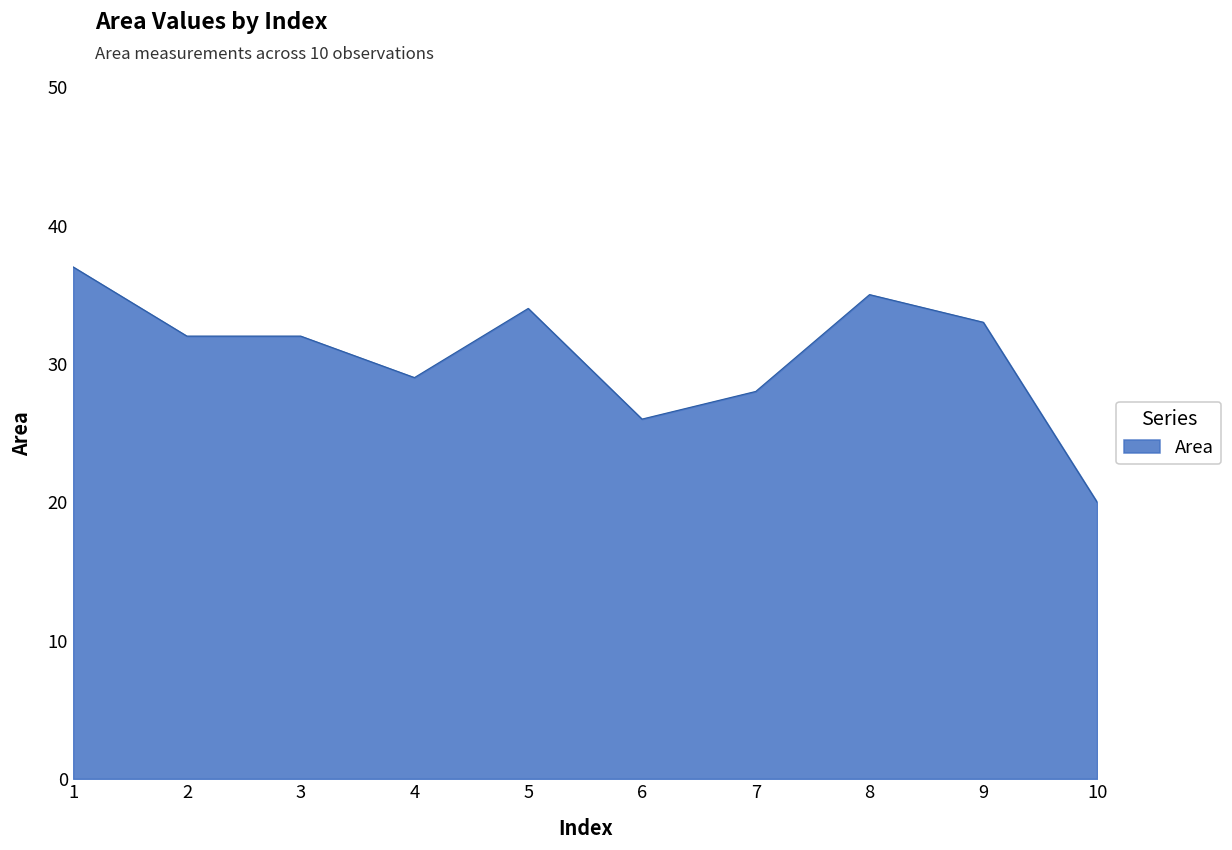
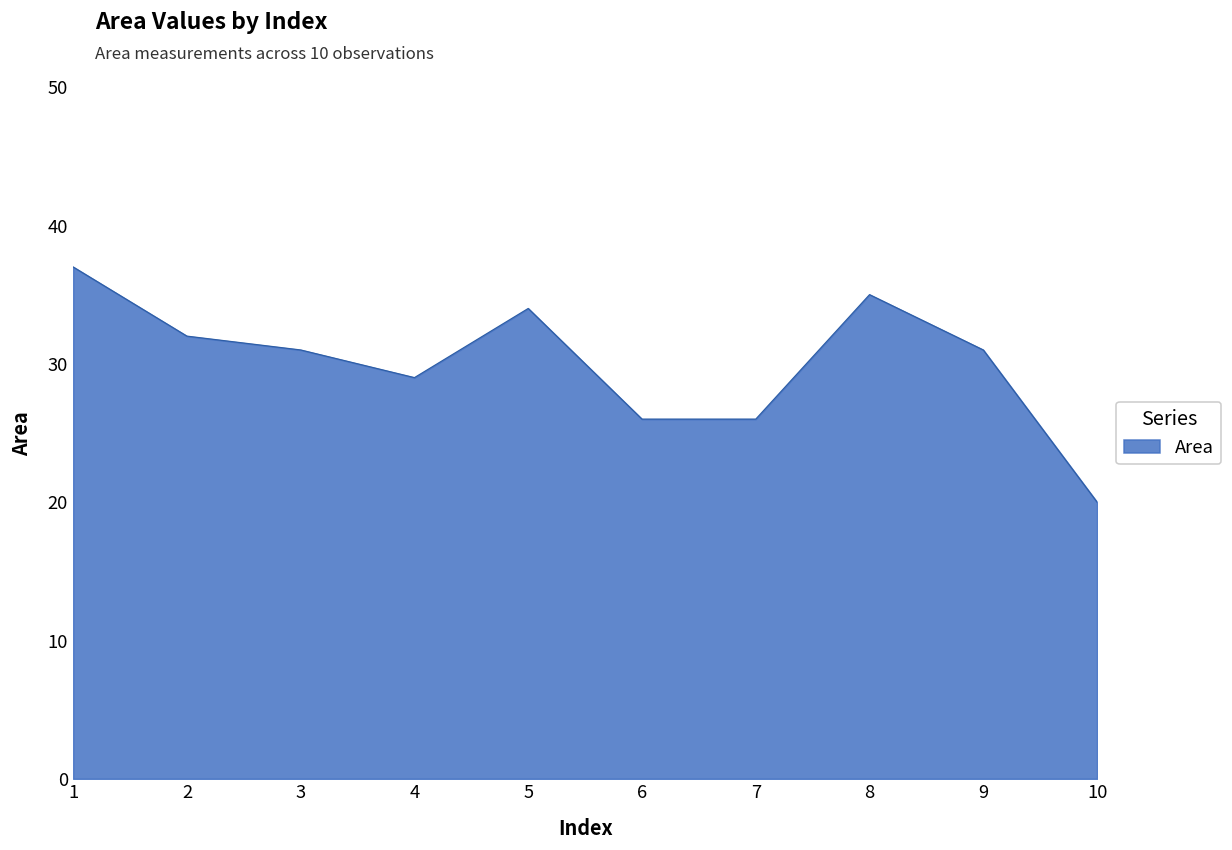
3: 32 -> 31
7: 28 -> 26
9: 33 -> 31
